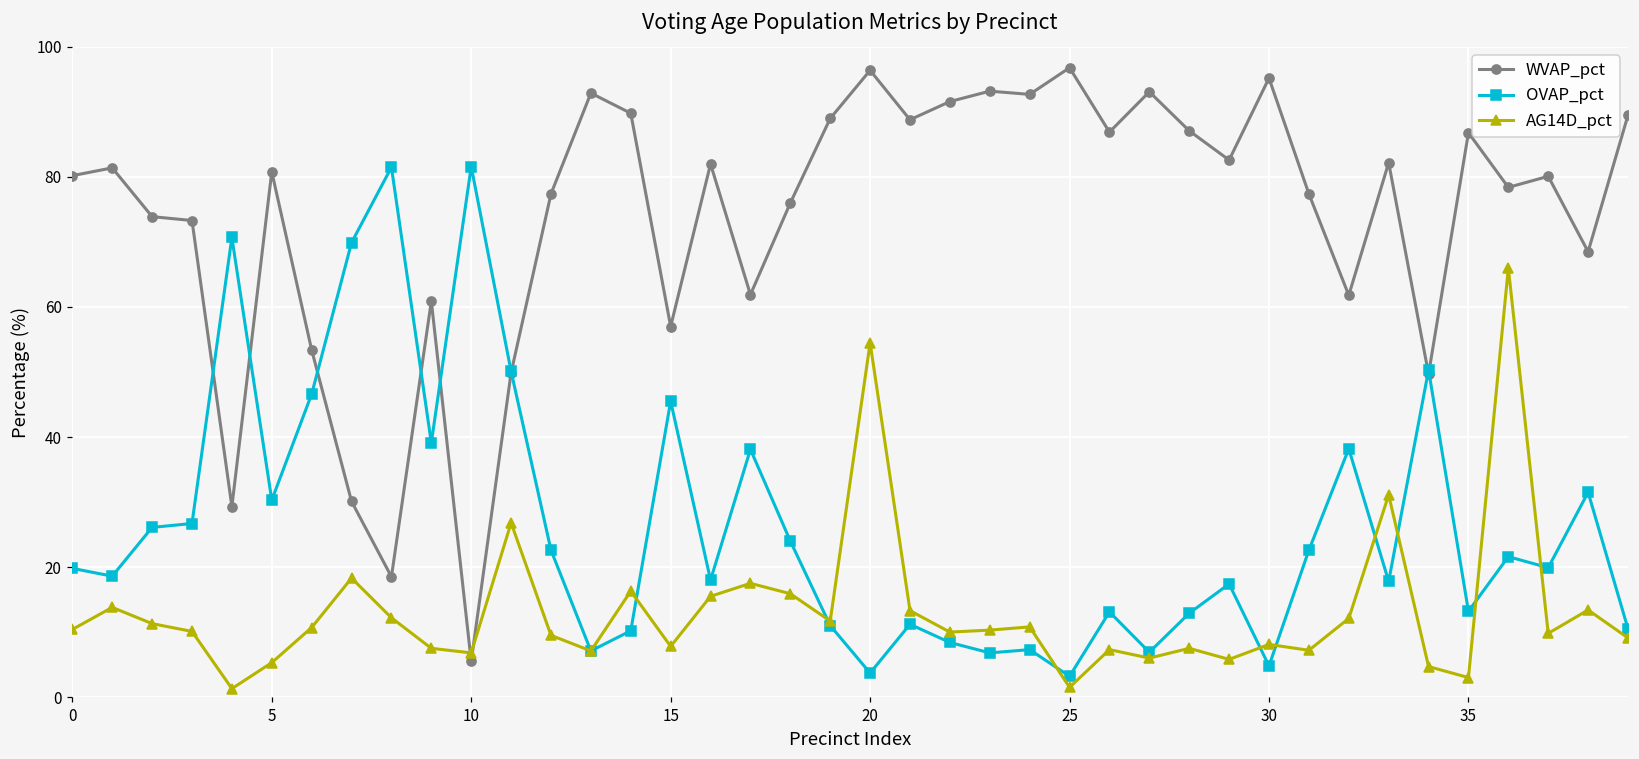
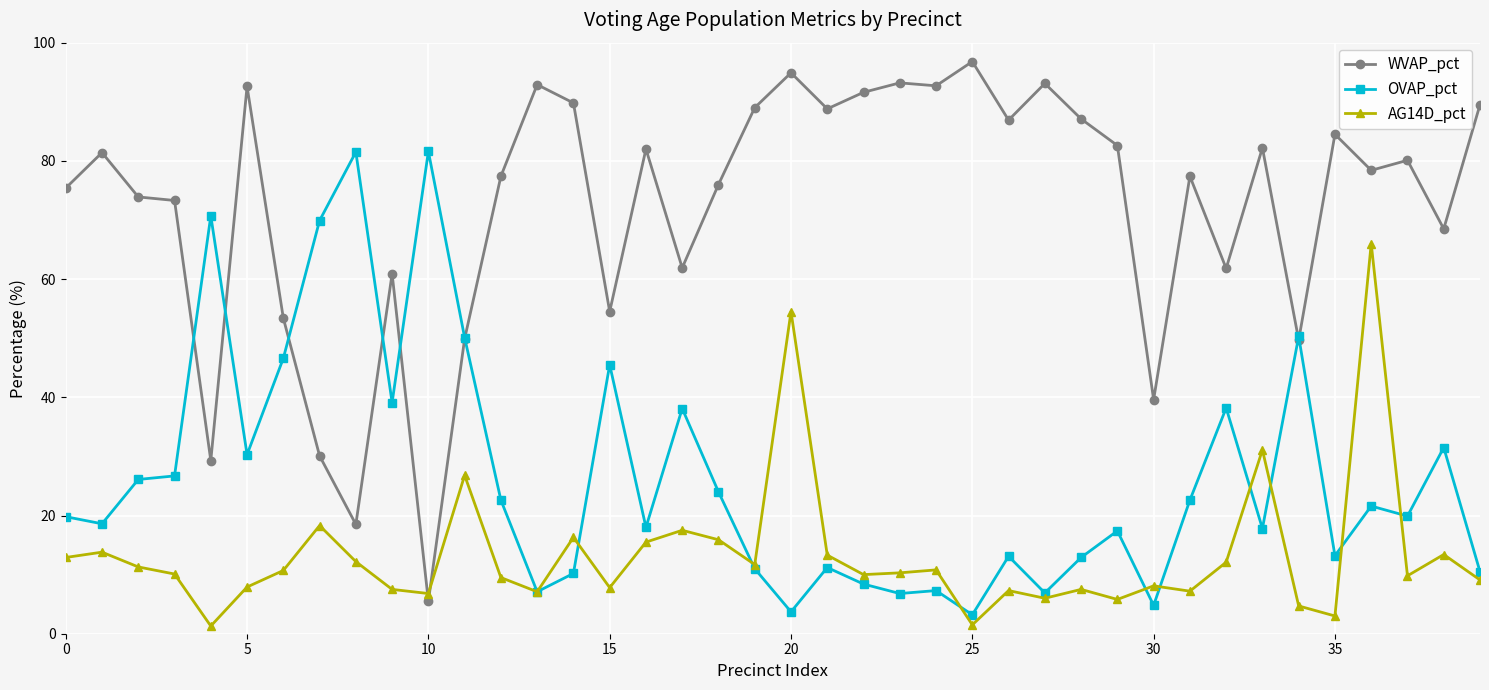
WVAP_pct, 0: 80 -> 75
AG14D_pct, 0: 10 -> 13
WVAP_pct, 5: 81 -> 93
AG14D_pct, 5: 5 -> 8
WVAP_pct, 15: 57 -> 55
WVAP_pct, 20: 96 -> 95
WVAP_pct, 30: 95 -> 40
WVAP_pct, 35: 87 -> 85
